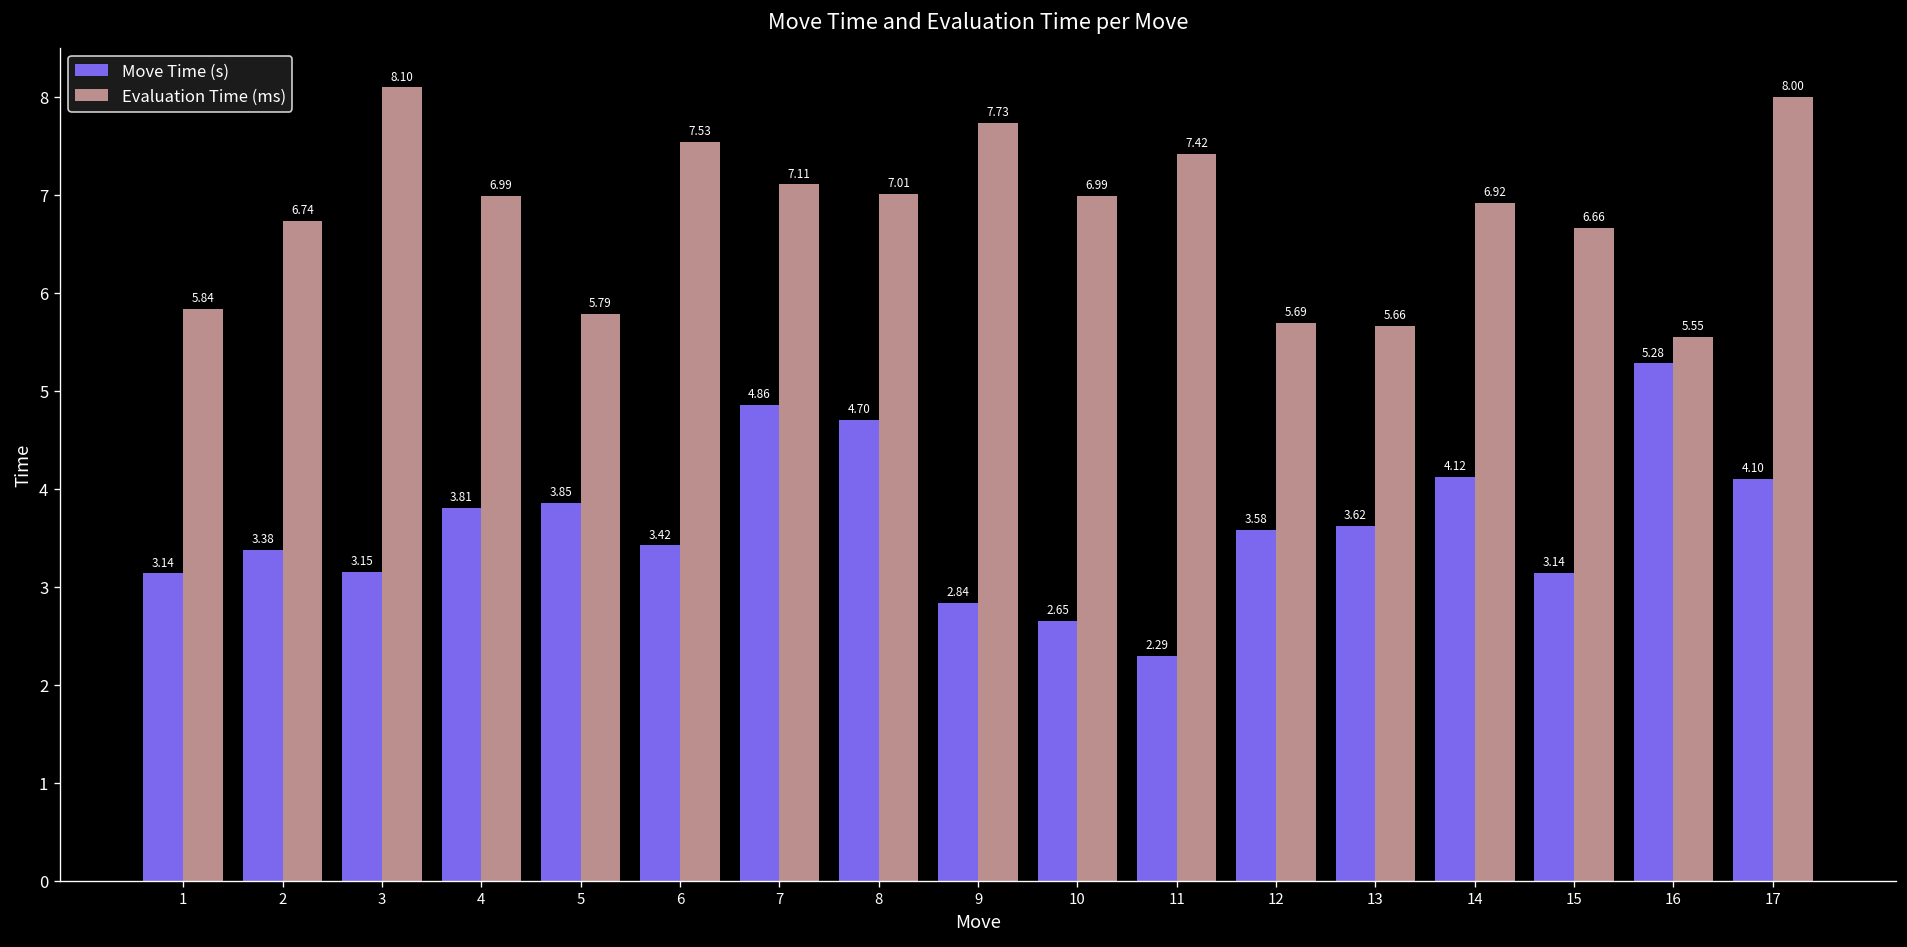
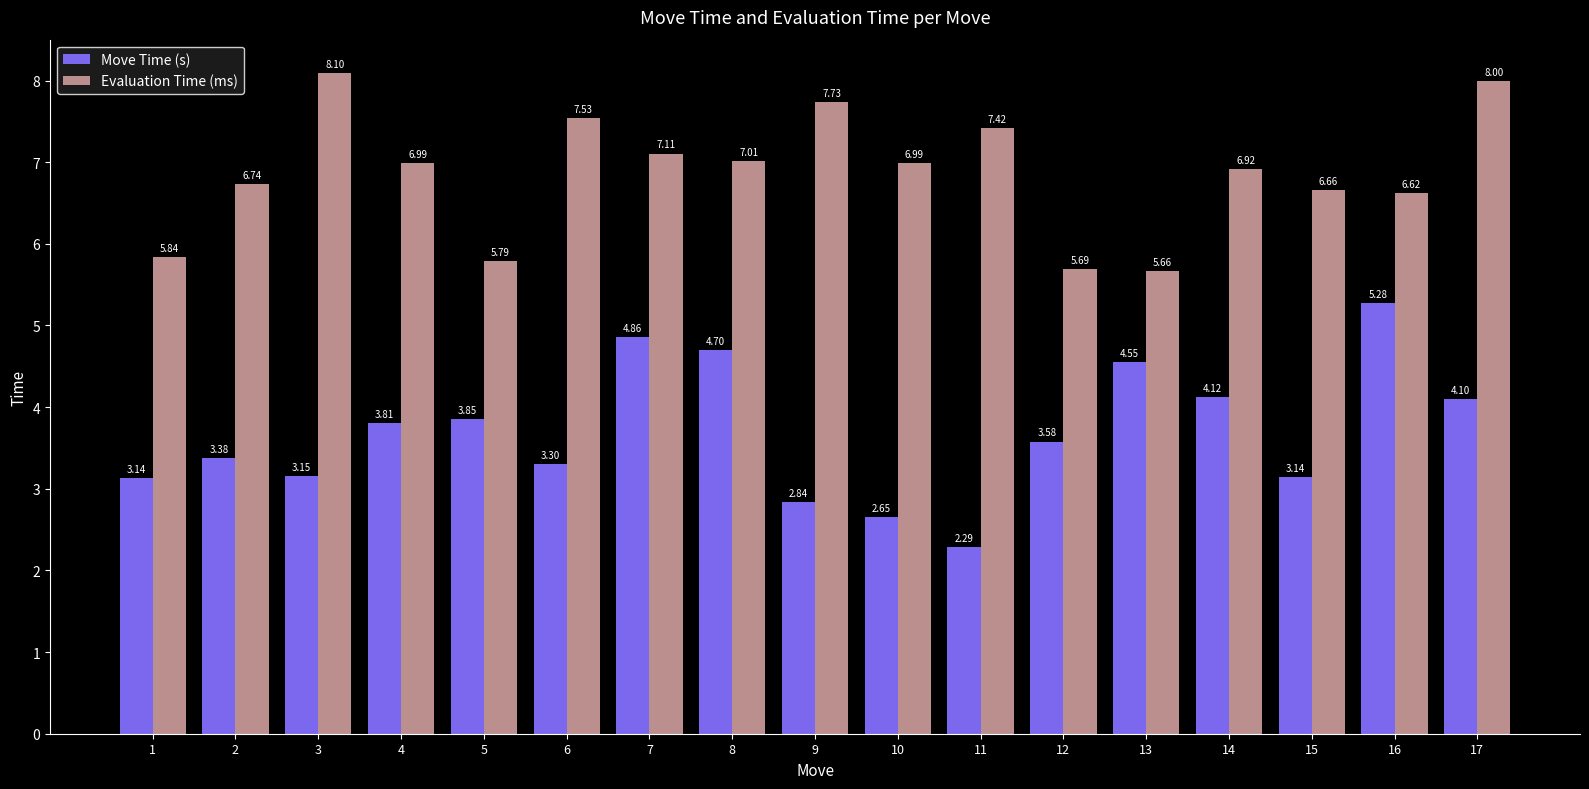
Move Time (s), 6: 3.42 -> 3.30
Move Time (s), 13: 3.62 -> 4.55
Evaluation Time (ms), 16: 5.55 -> 6.62
